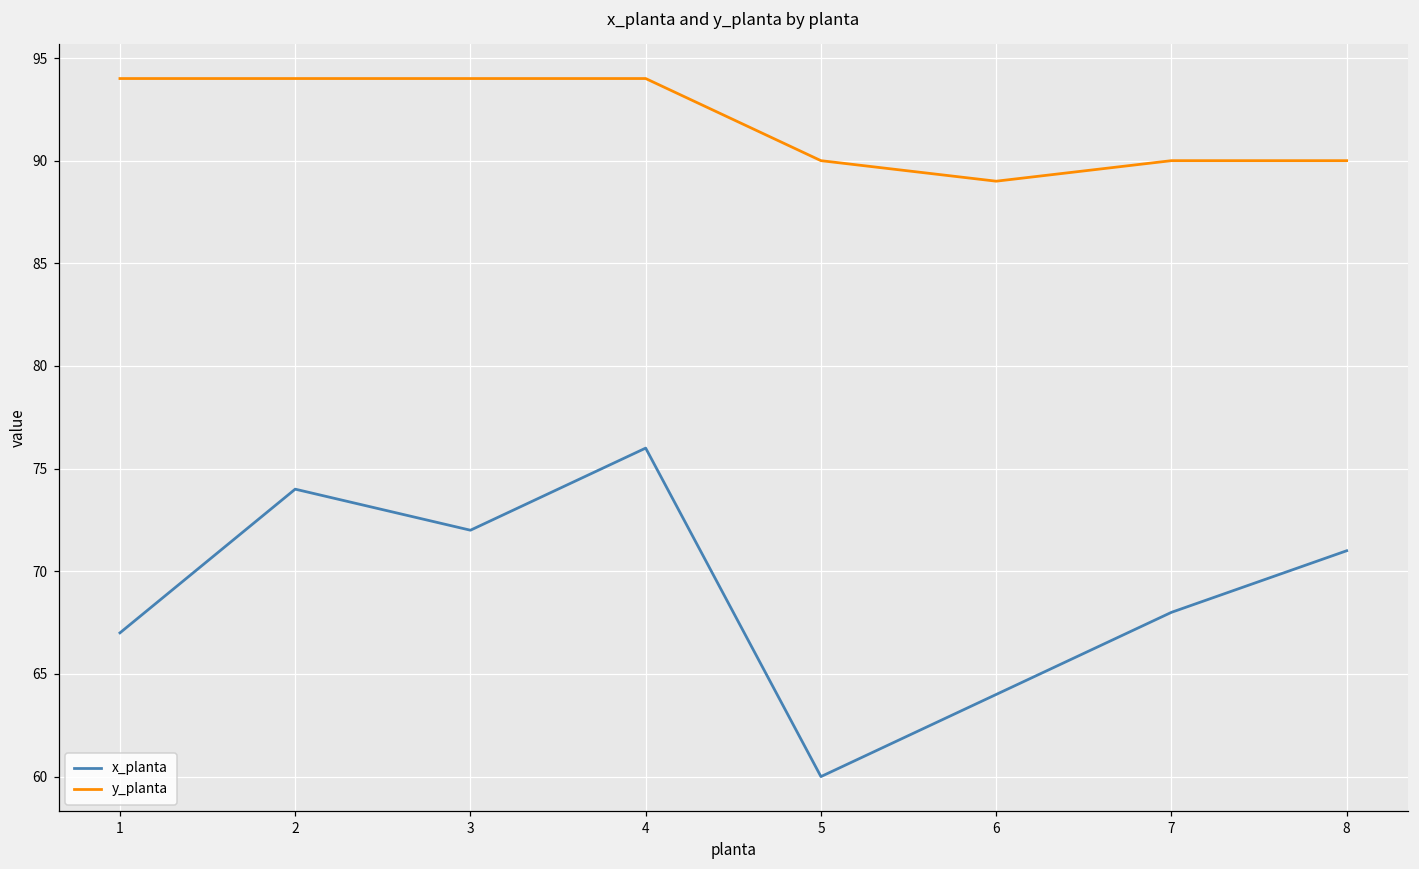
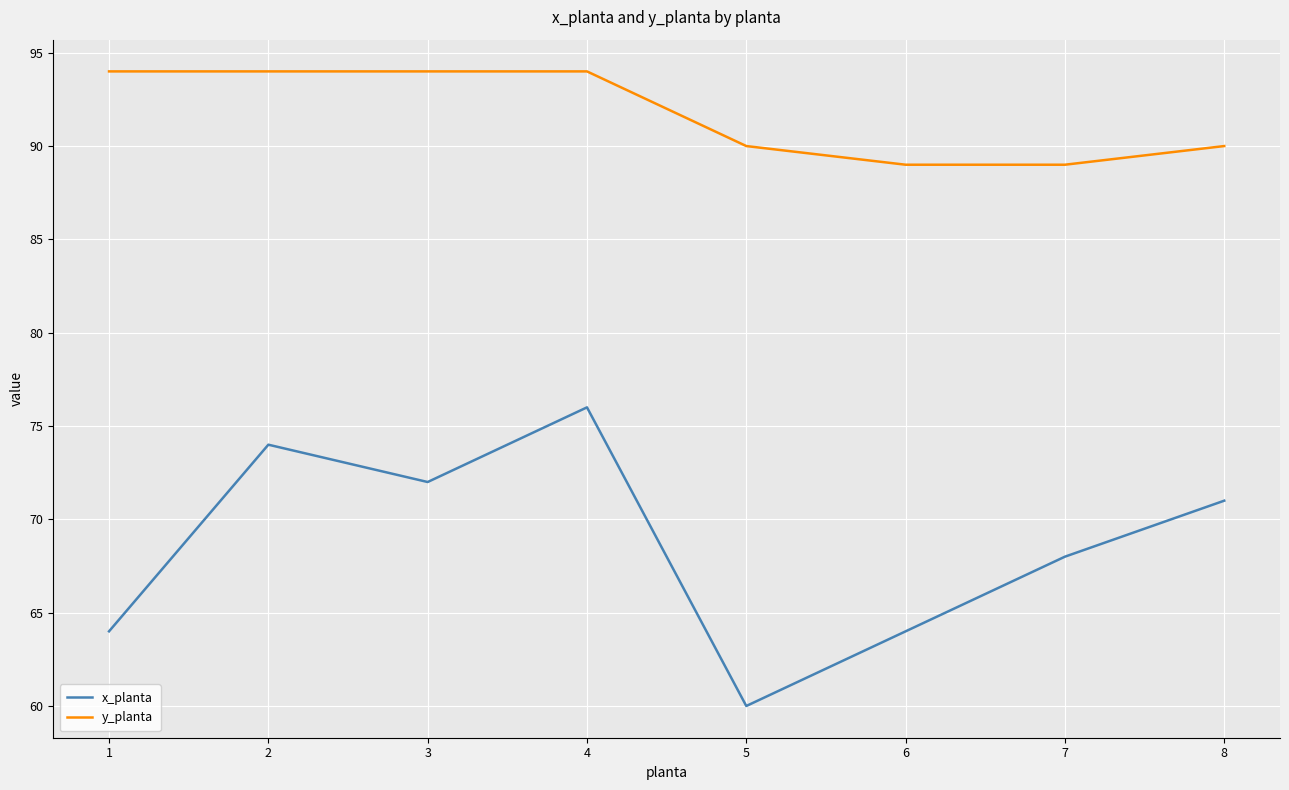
x_planta, 1: 67 -> 64
y_planta, 7: 90 -> 89
